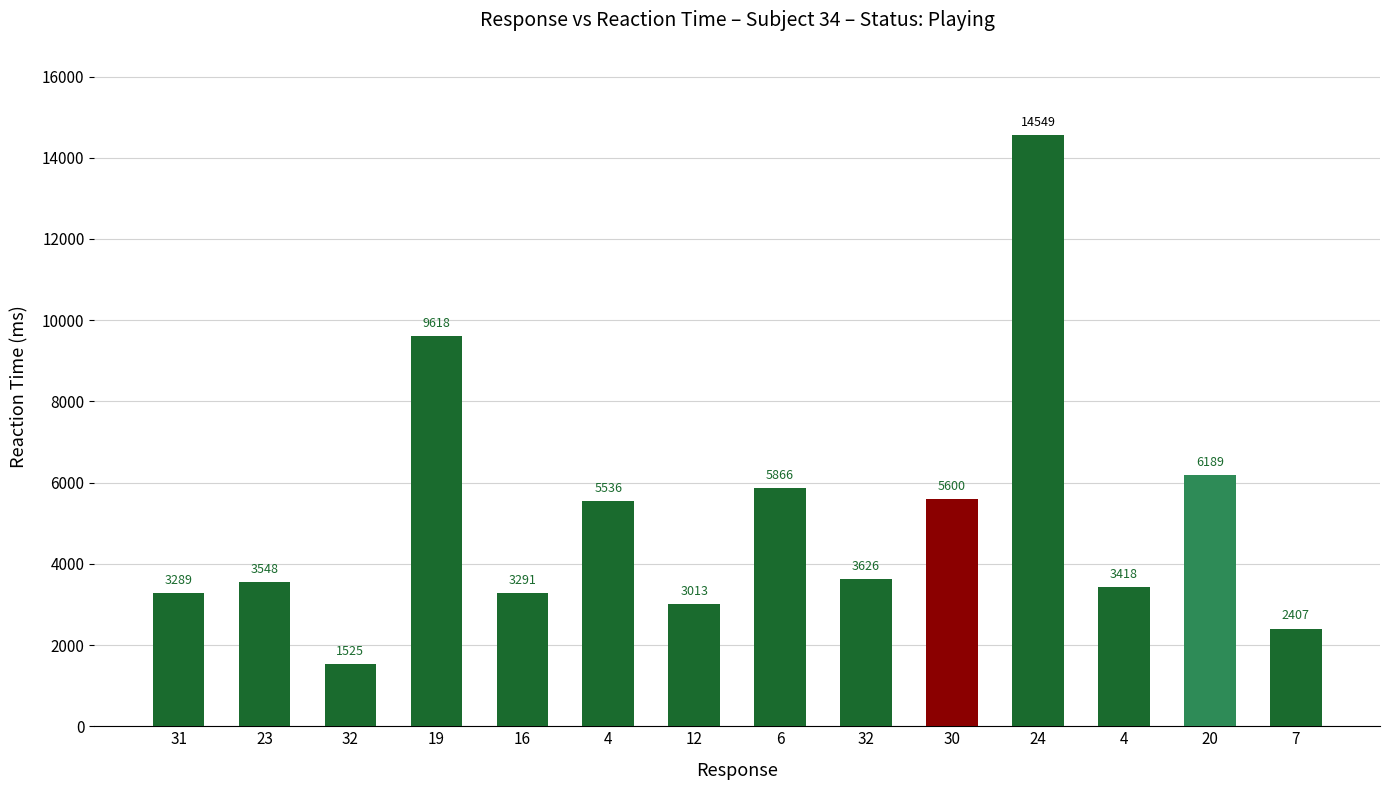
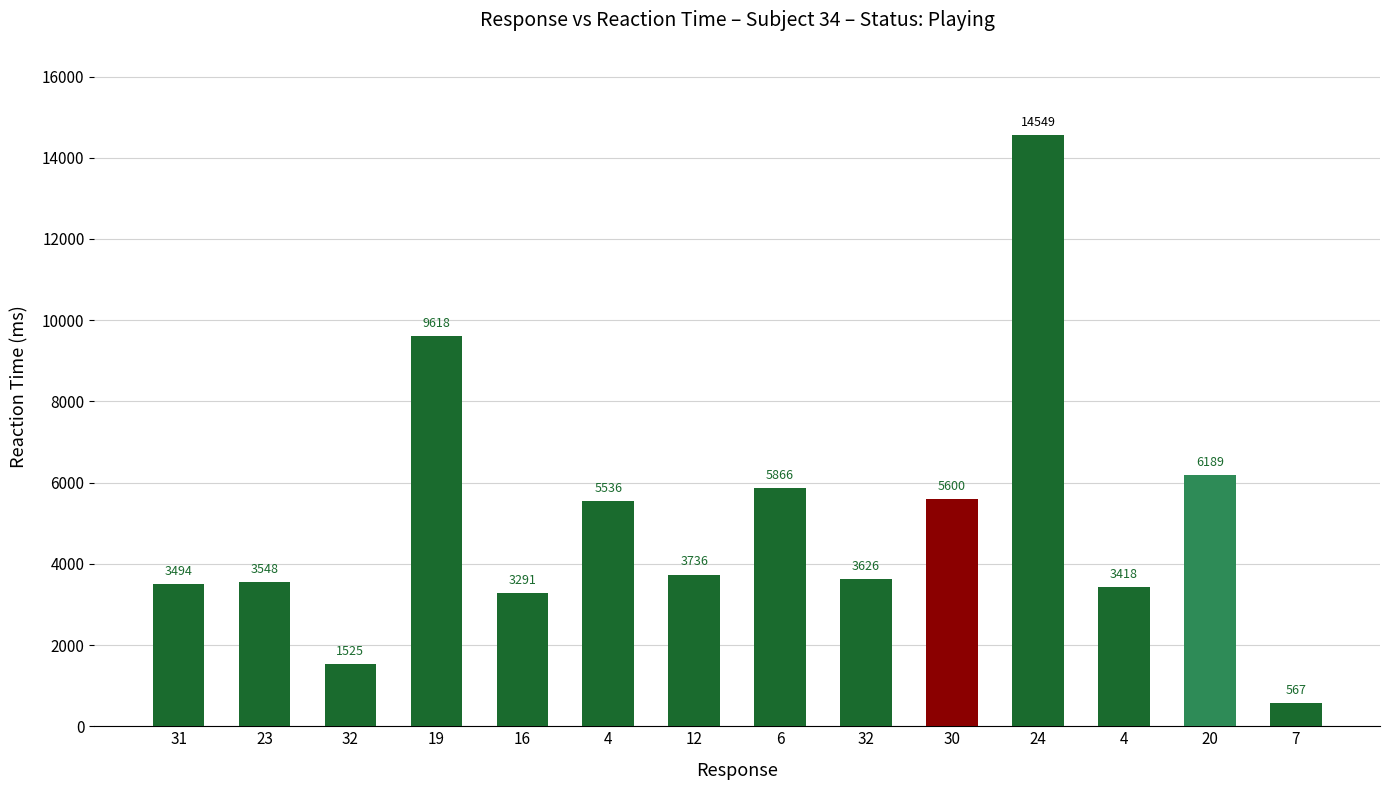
31: 3289 -> 3494
12: 3013 -> 3736
7: 2407 -> 567
